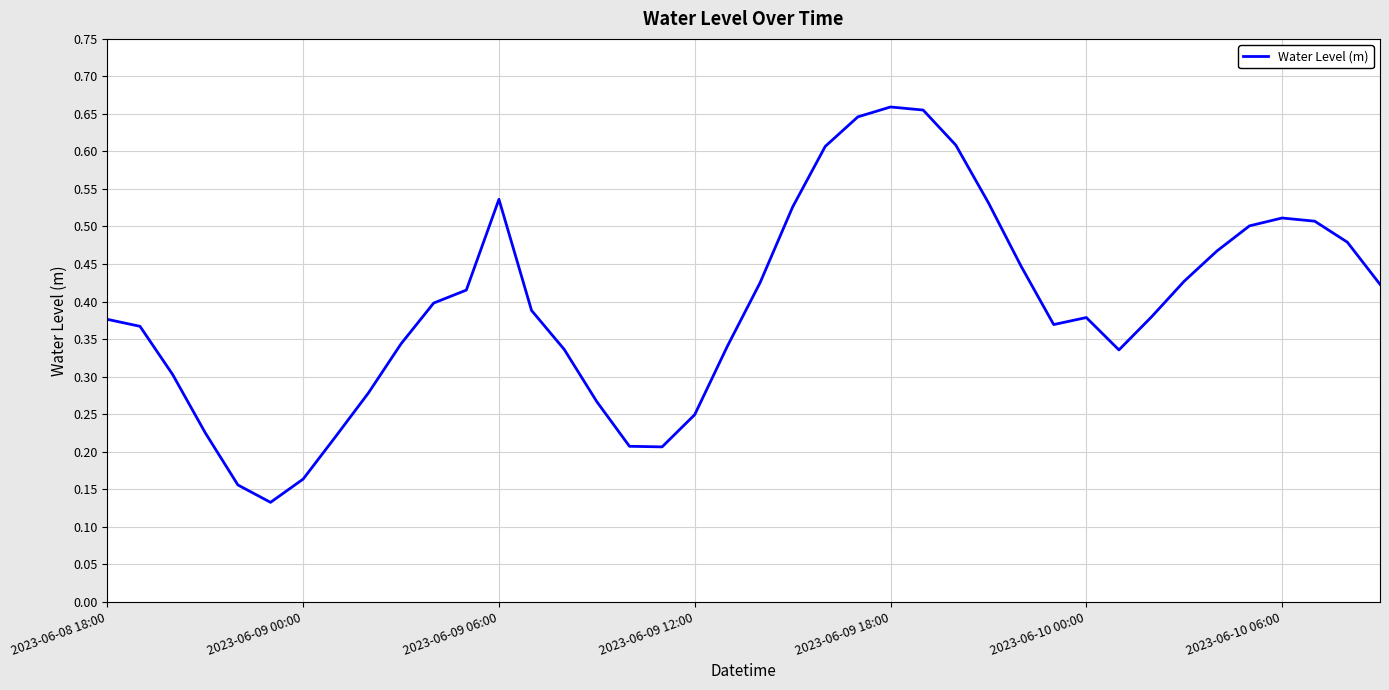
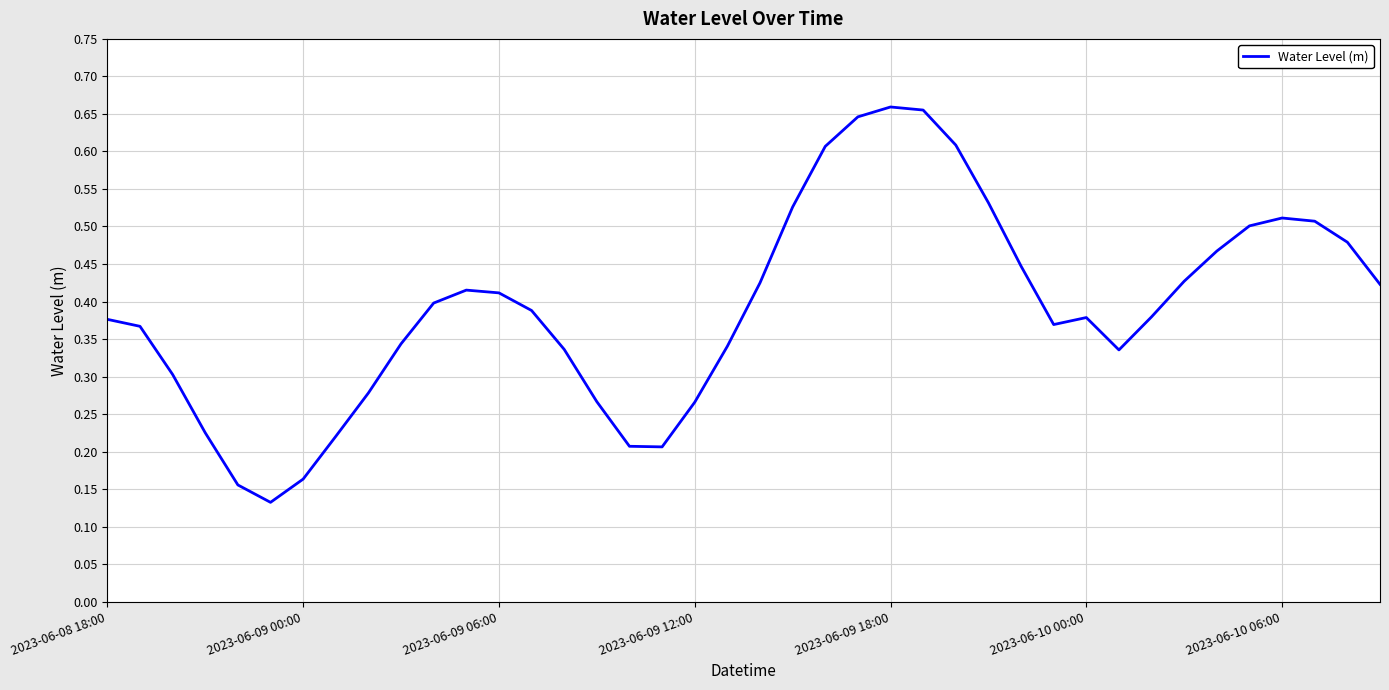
2023-06-09 06:00: 0.54 -> 0.41
2023-06-09 12:00: 0.25 -> 0.27
